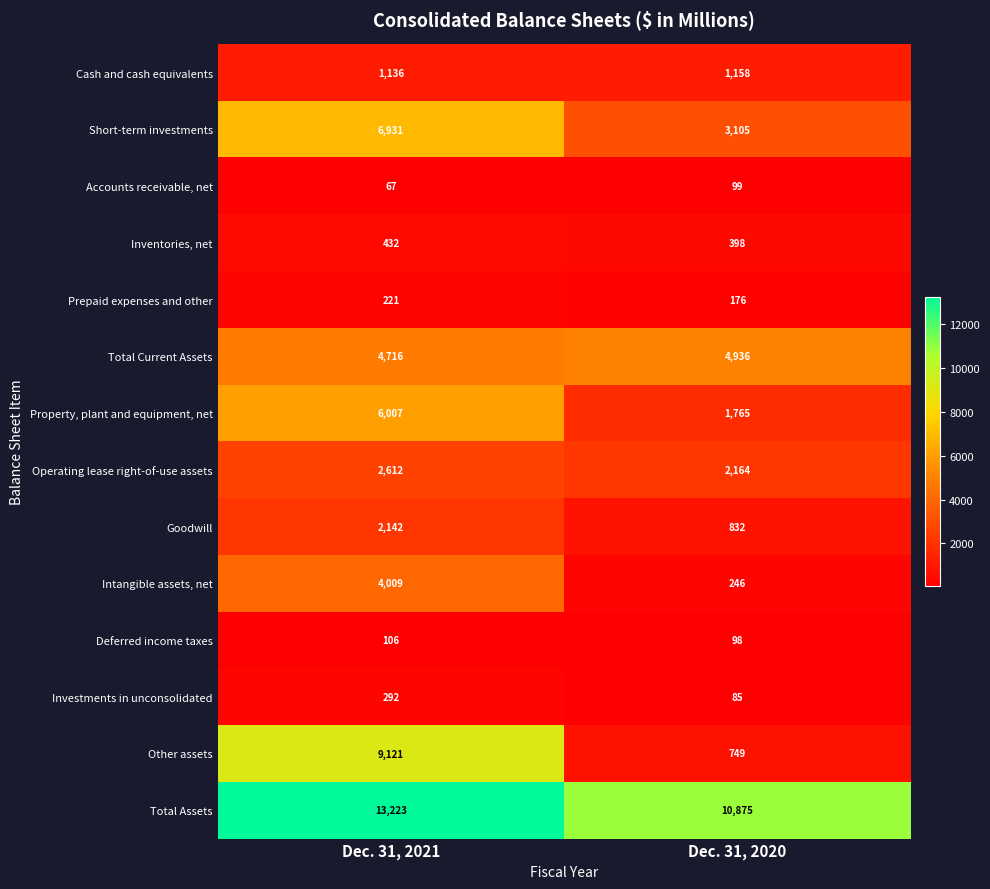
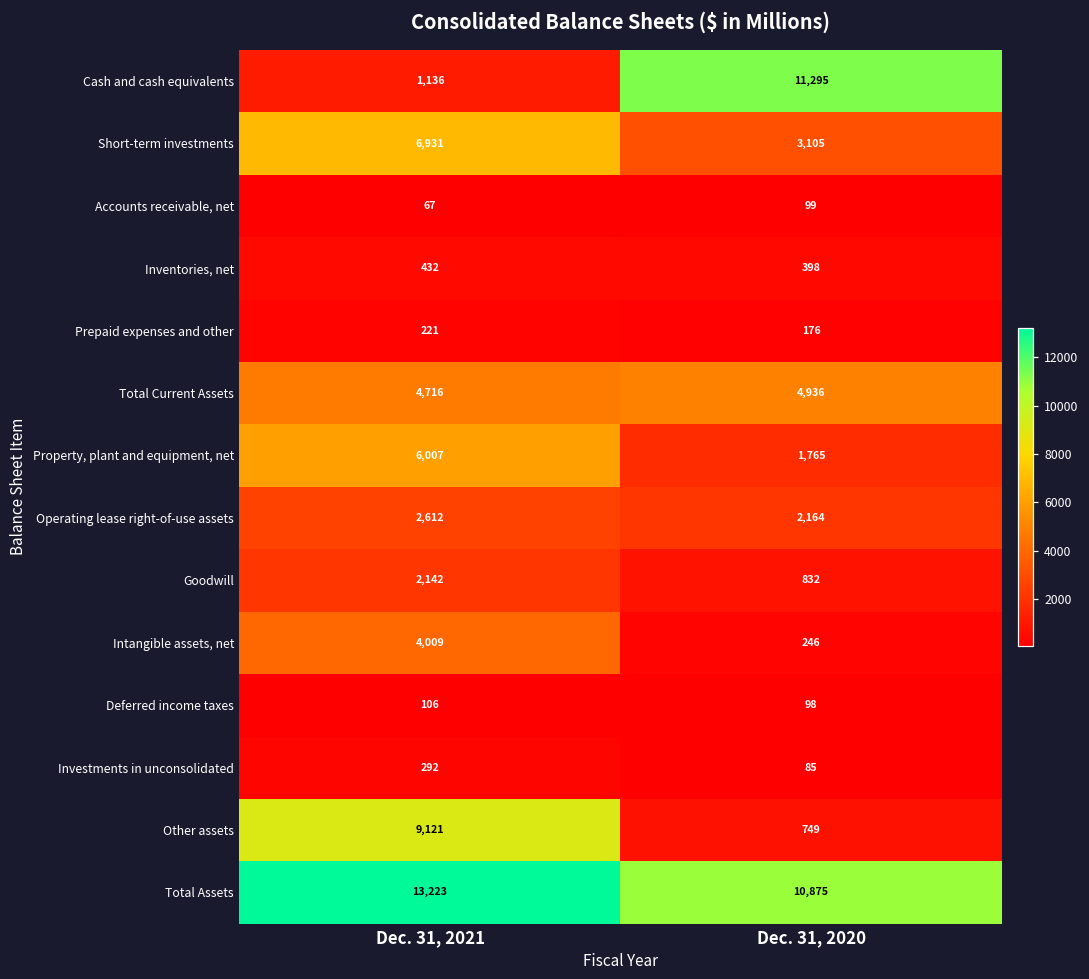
Cash and cash equivalents, Dec. 31, 2020: 1,158 -> 11,295
